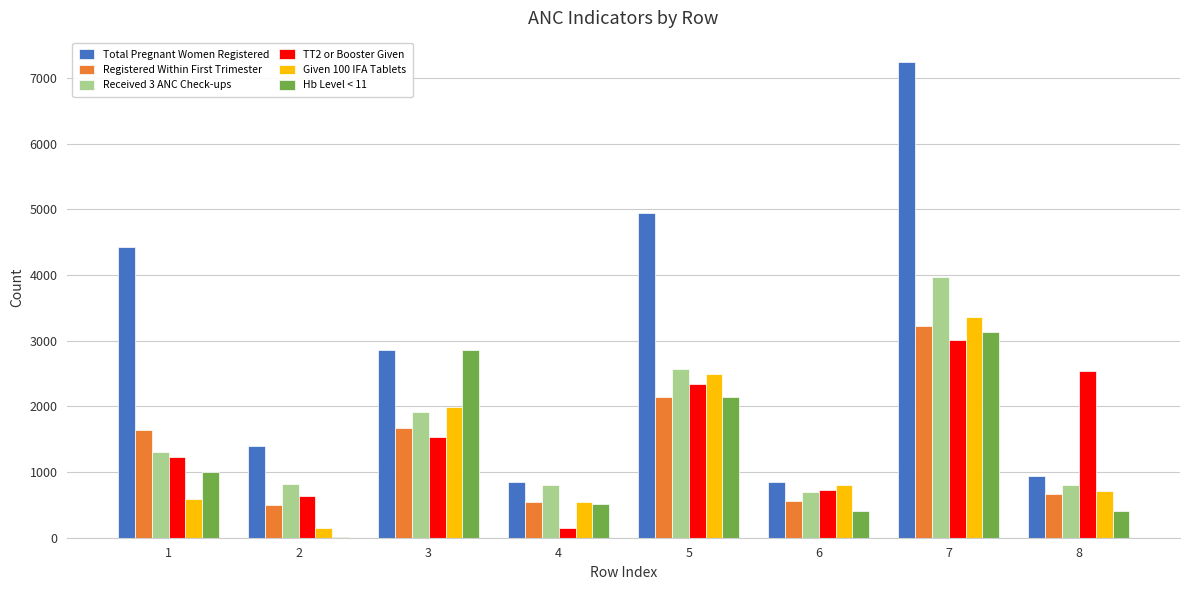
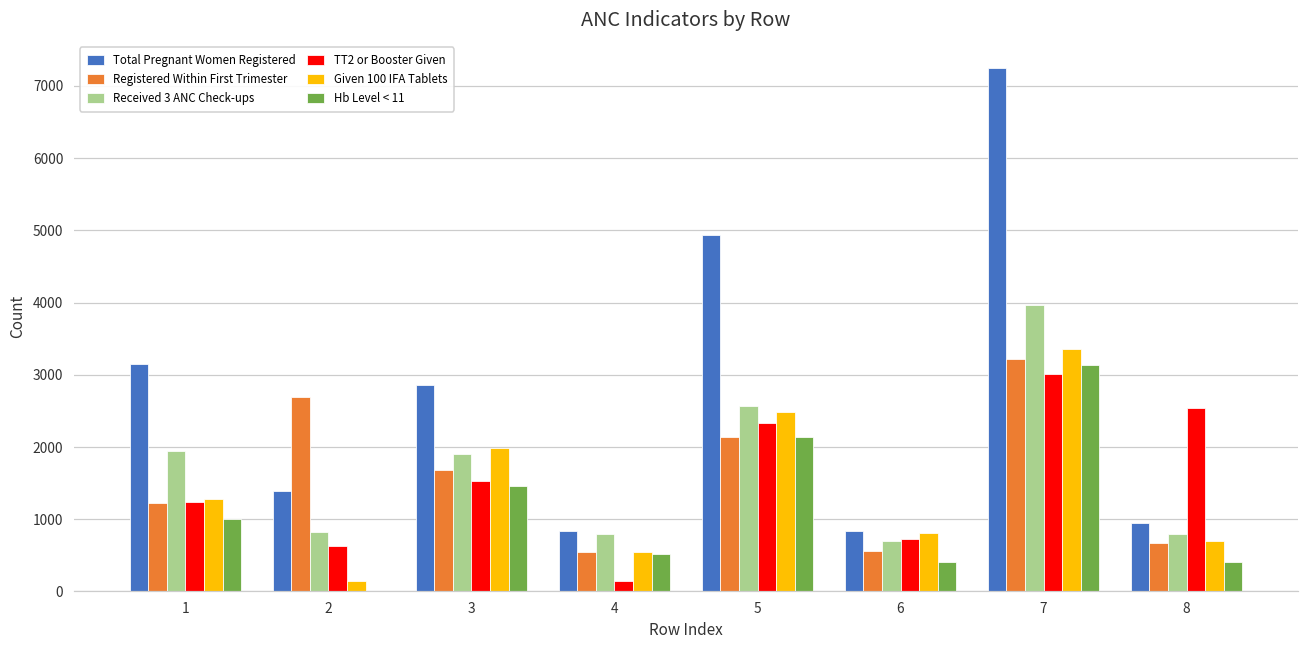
Total Pregnant Women Registered, 1: 4400 -> 3100
Registered Within First Trimester, 1: 1600 -> 1200
Received 3 ANC Check-ups, 1: 1300 -> 1900
Given 100 IFA Tablets, 1: 600 -> 1300
Registered Within First Trimester, 2: 500 -> 2700
Hb Level < 11, 3: 2900 -> 1500
